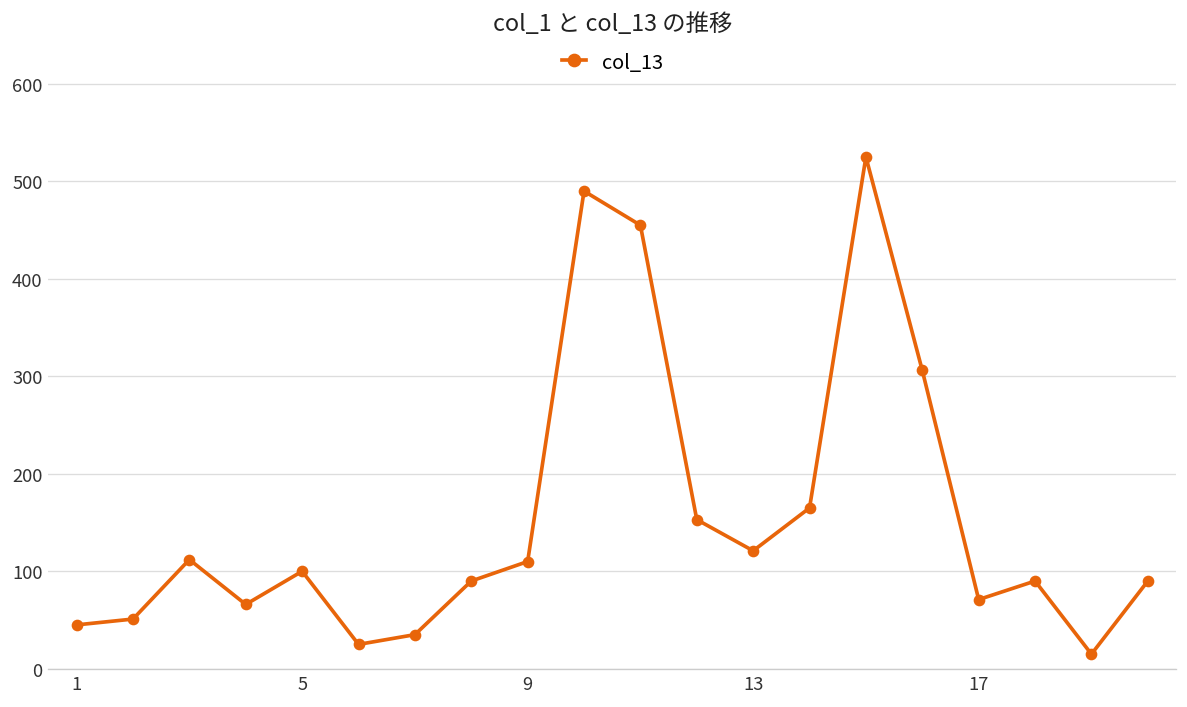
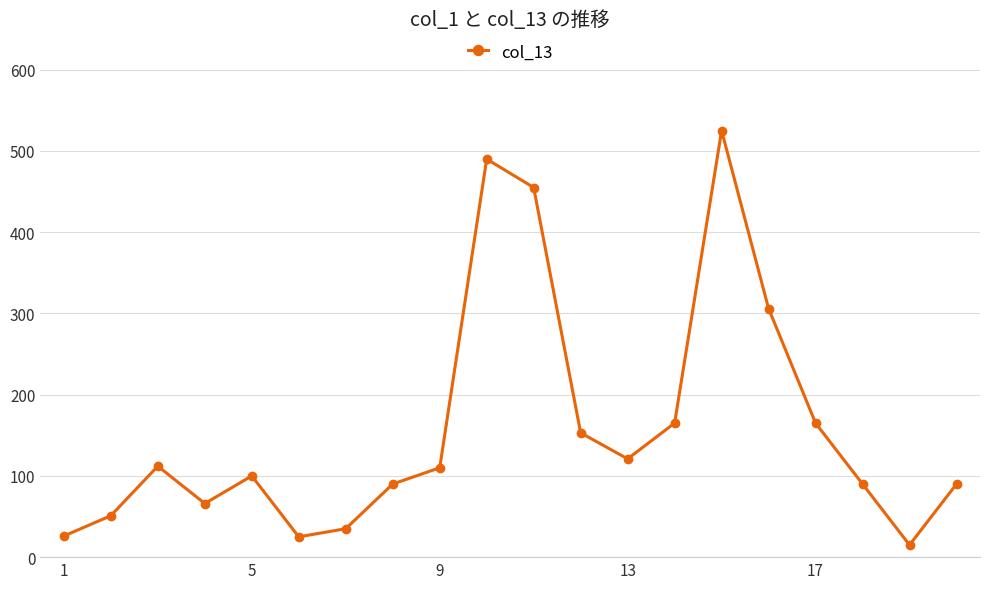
1: 50 -> 30
17: 70 -> 170
